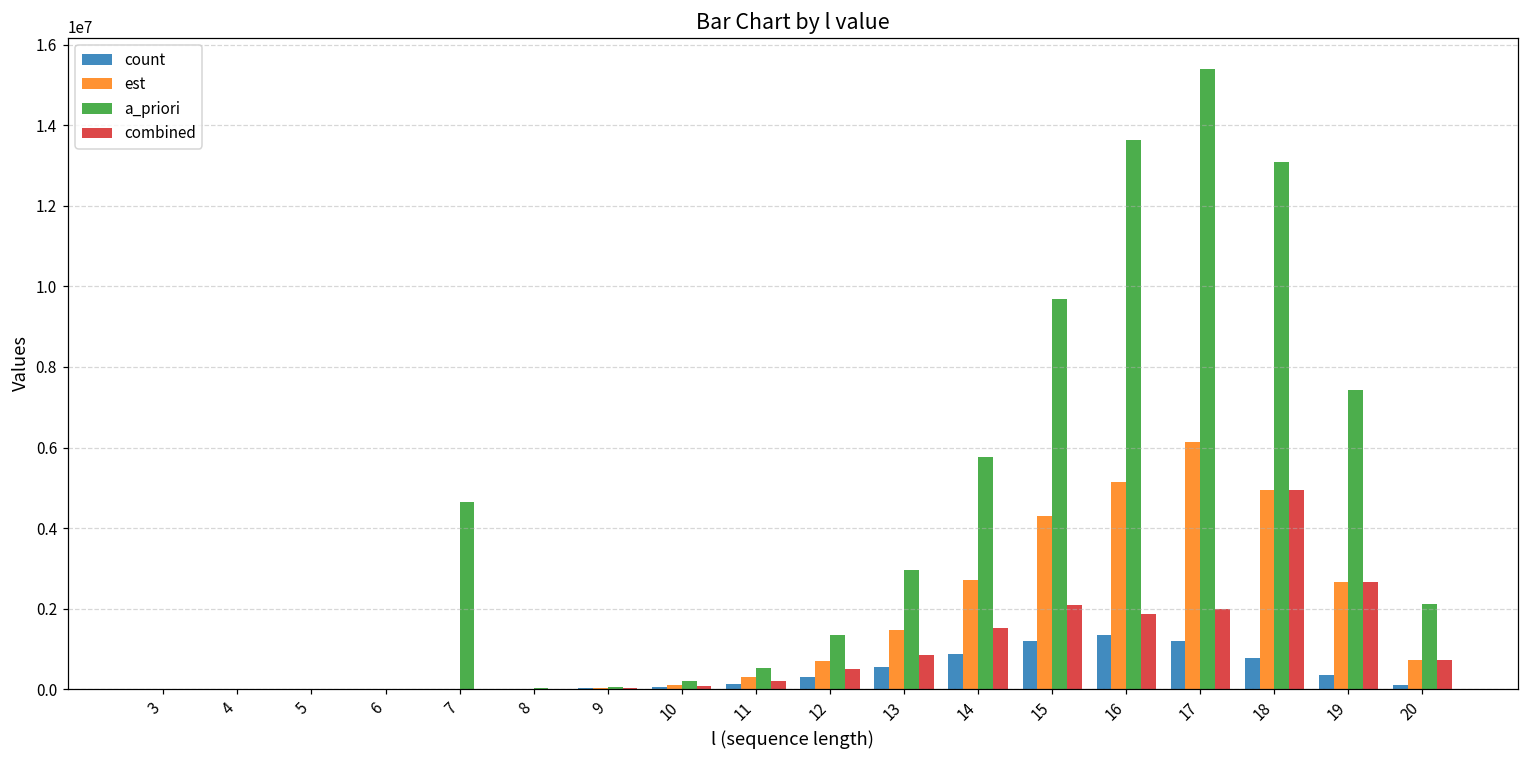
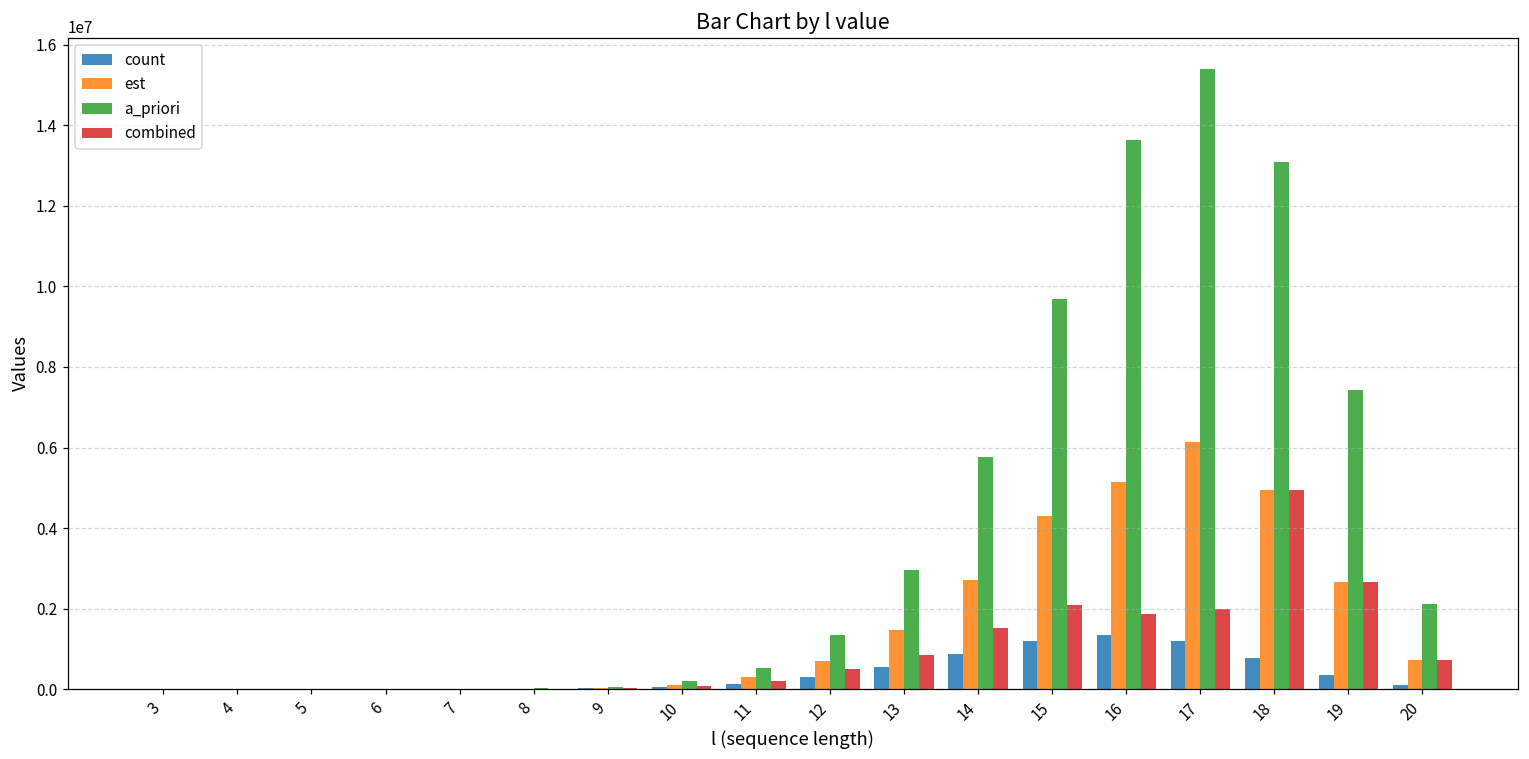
a_priori, 7: 4600000 -> 0
